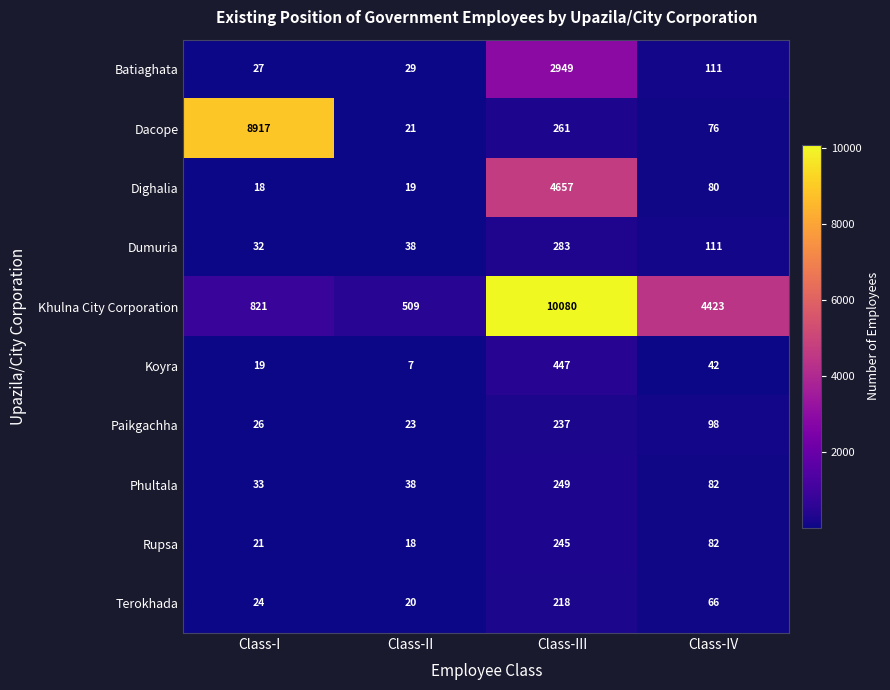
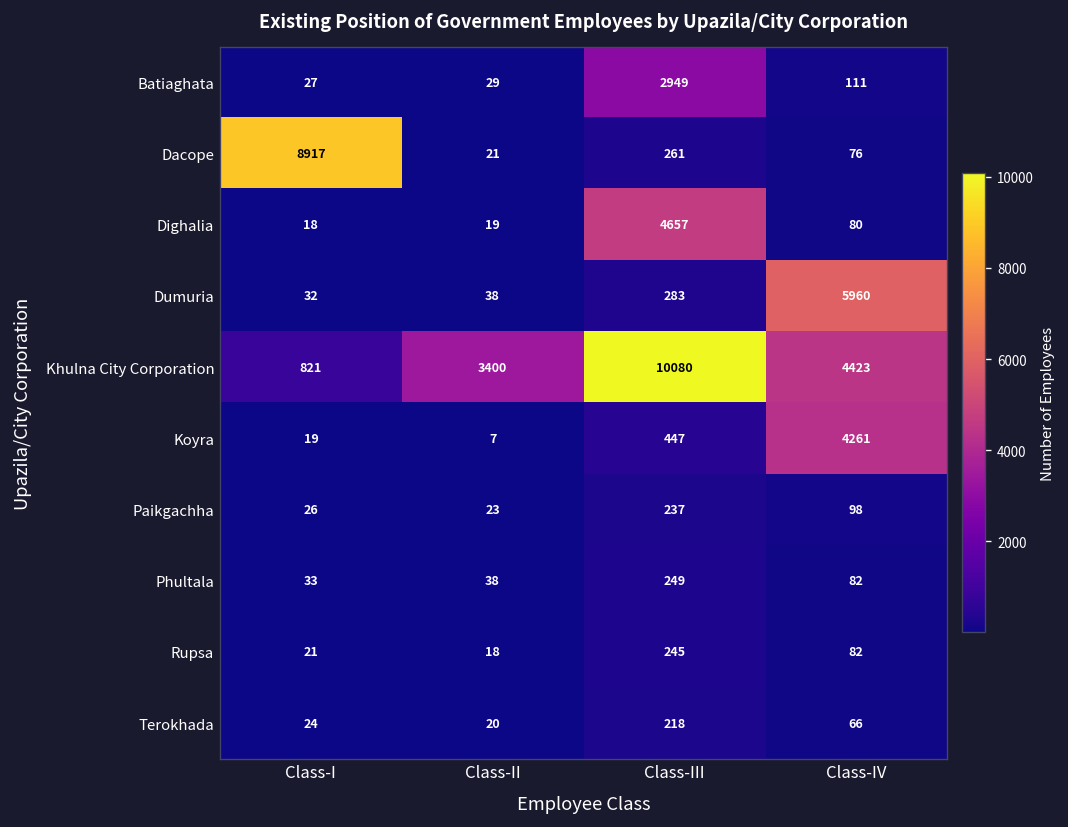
Dumuria, Class-IV: 111 -> 5960
Khulna City Corporation, Class-II: 509 -> 3400
Koyra, Class-IV: 42 -> 4261
